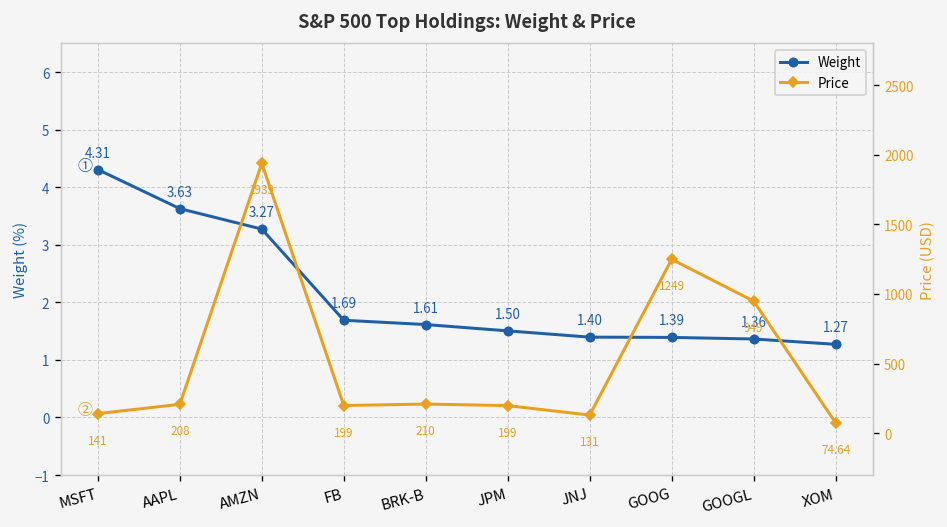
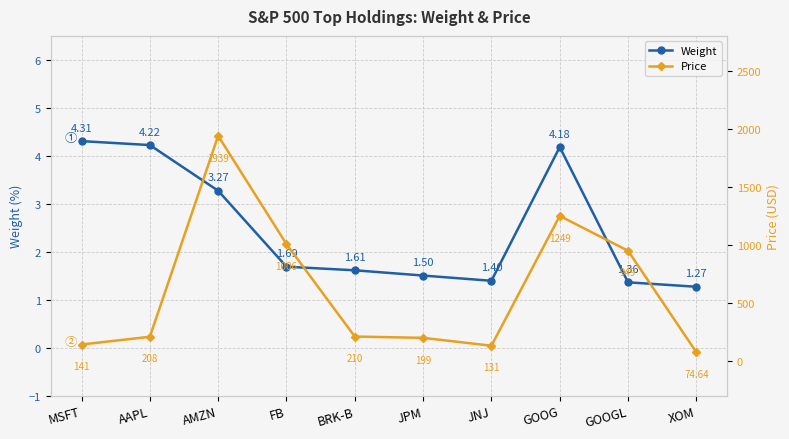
Weight, AAPL: 3.63 -> 4.22
Weight, GOOG: 1.39 -> 4.18
Price, FB: 199 -> 1006
